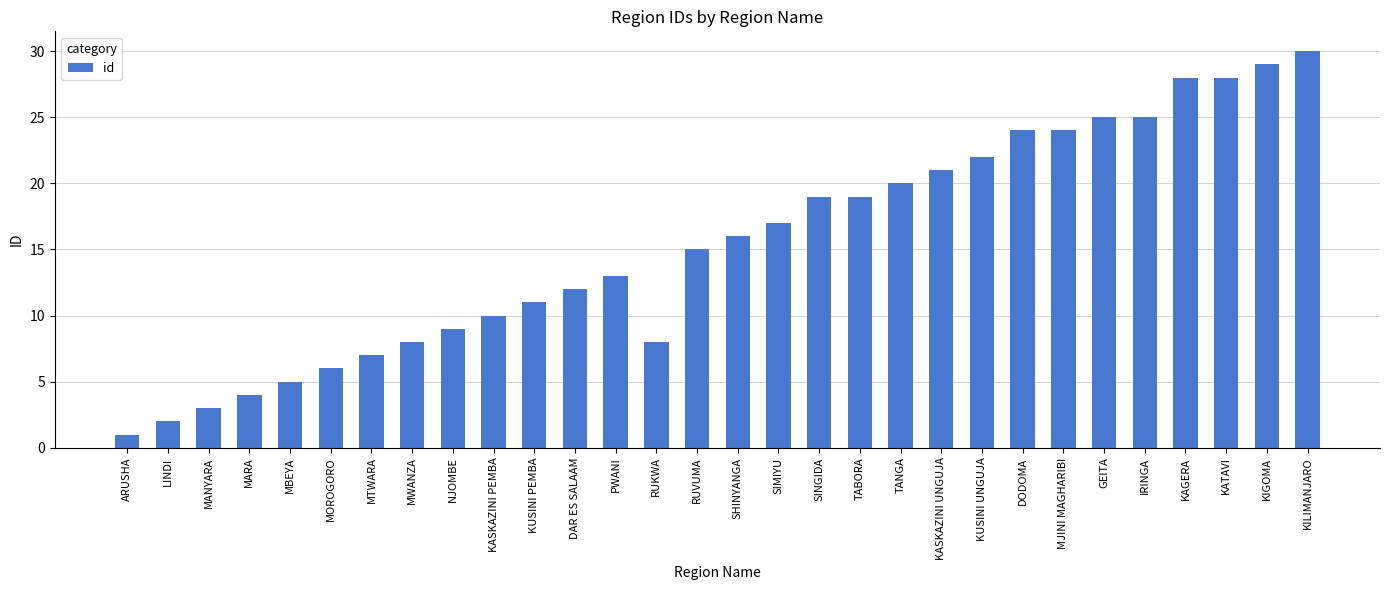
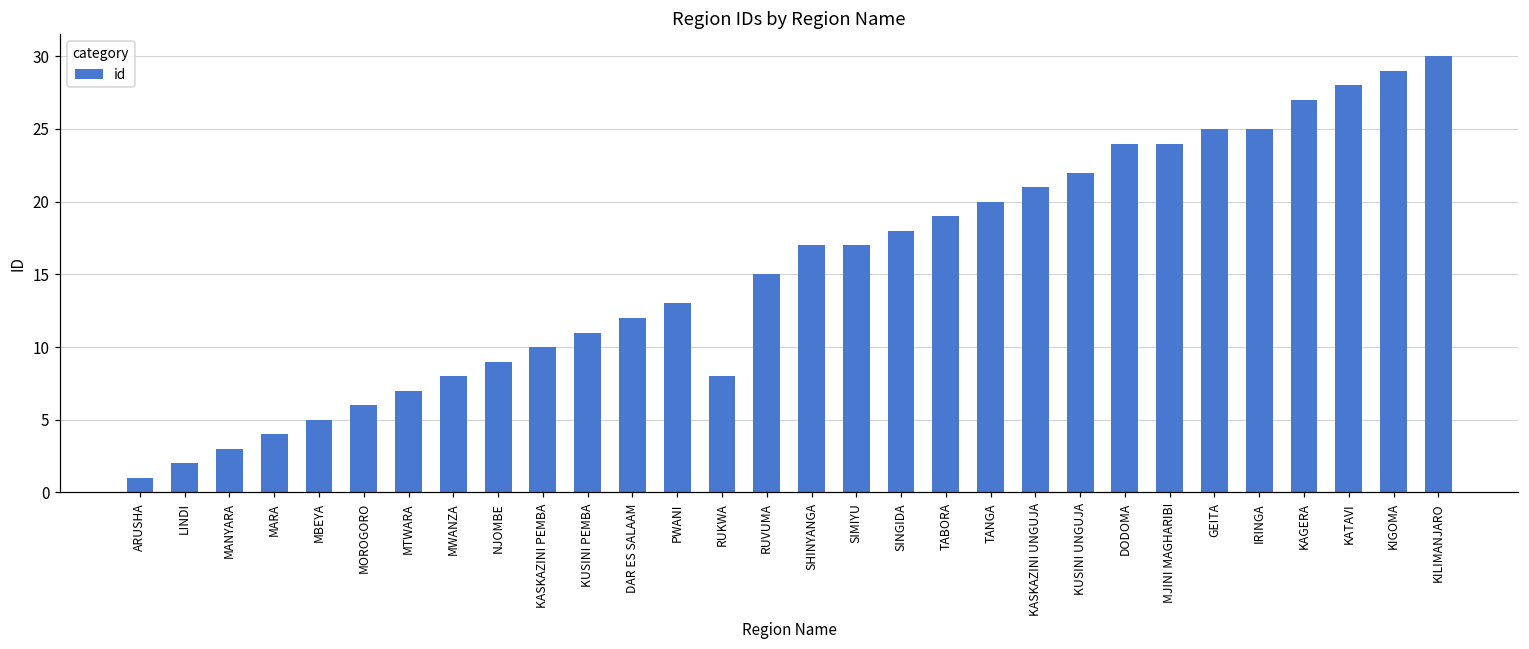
SHINYANGA: 16 -> 17
SINGIDA: 19 -> 18
KAGERA: 28 -> 27
